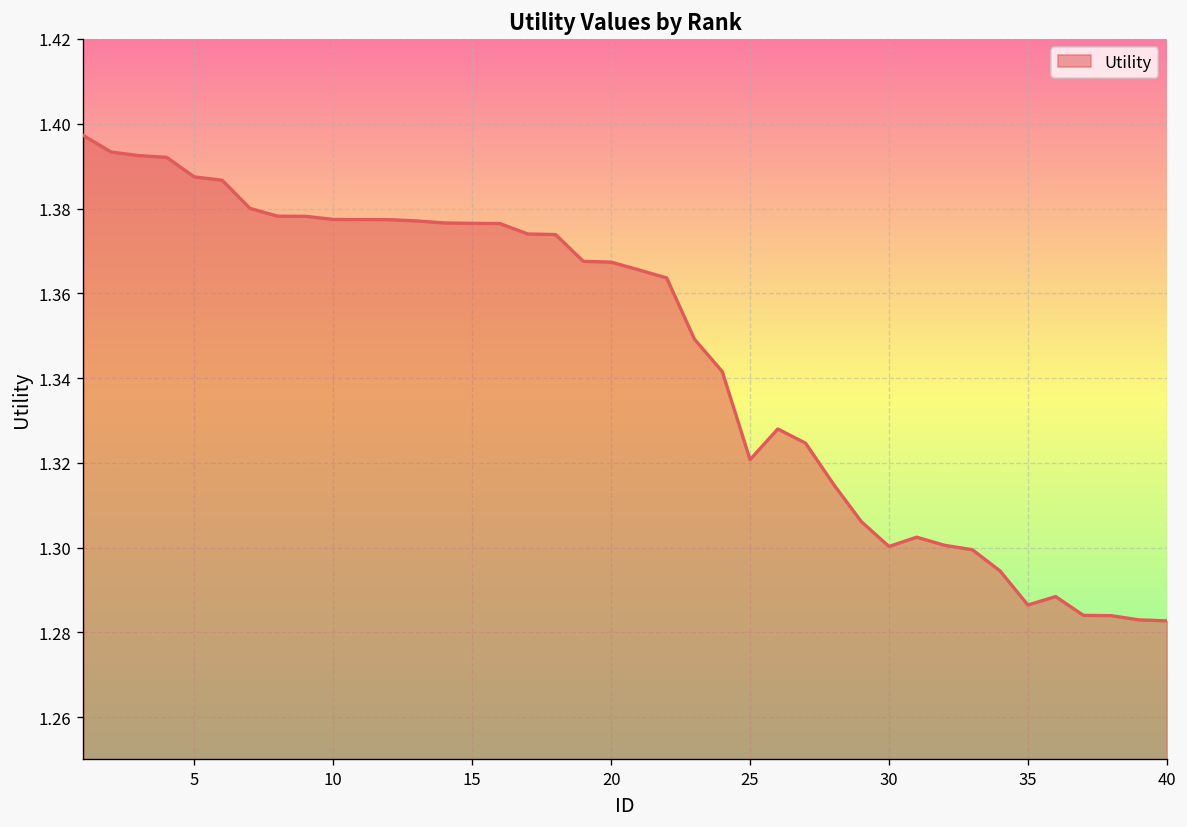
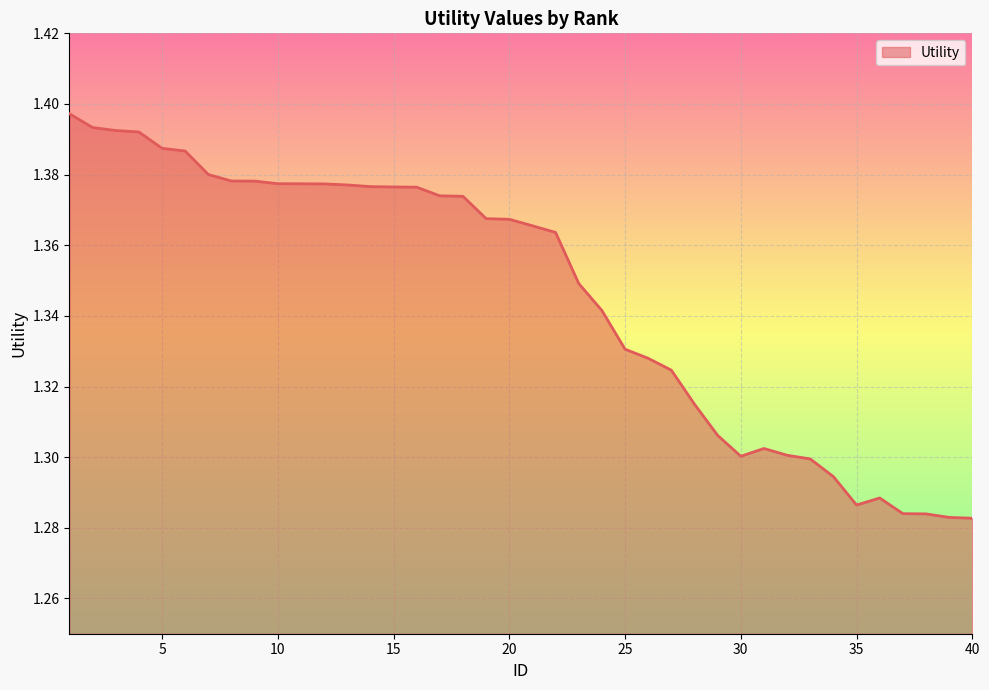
25: 1.321 -> 1.331
